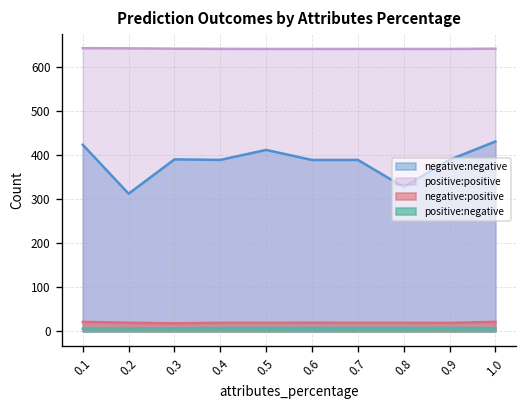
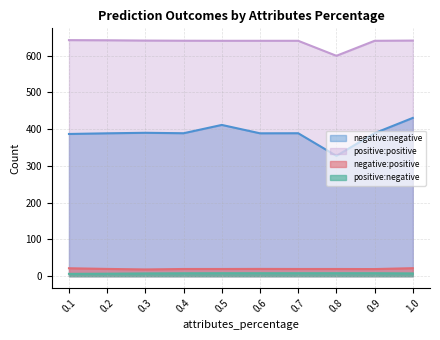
negative:negative, 0.1: 420 -> 390
negative:negative, 0.2: 310 -> 390
positive:positive, 0.8: 640 -> 600
